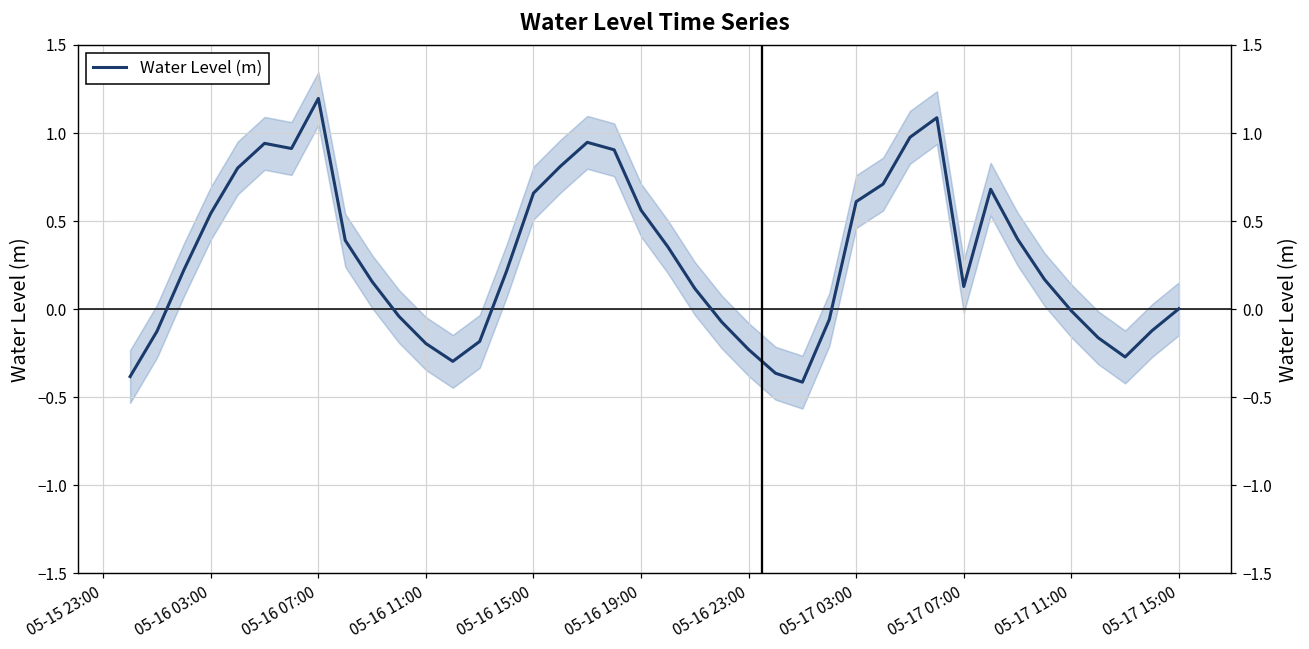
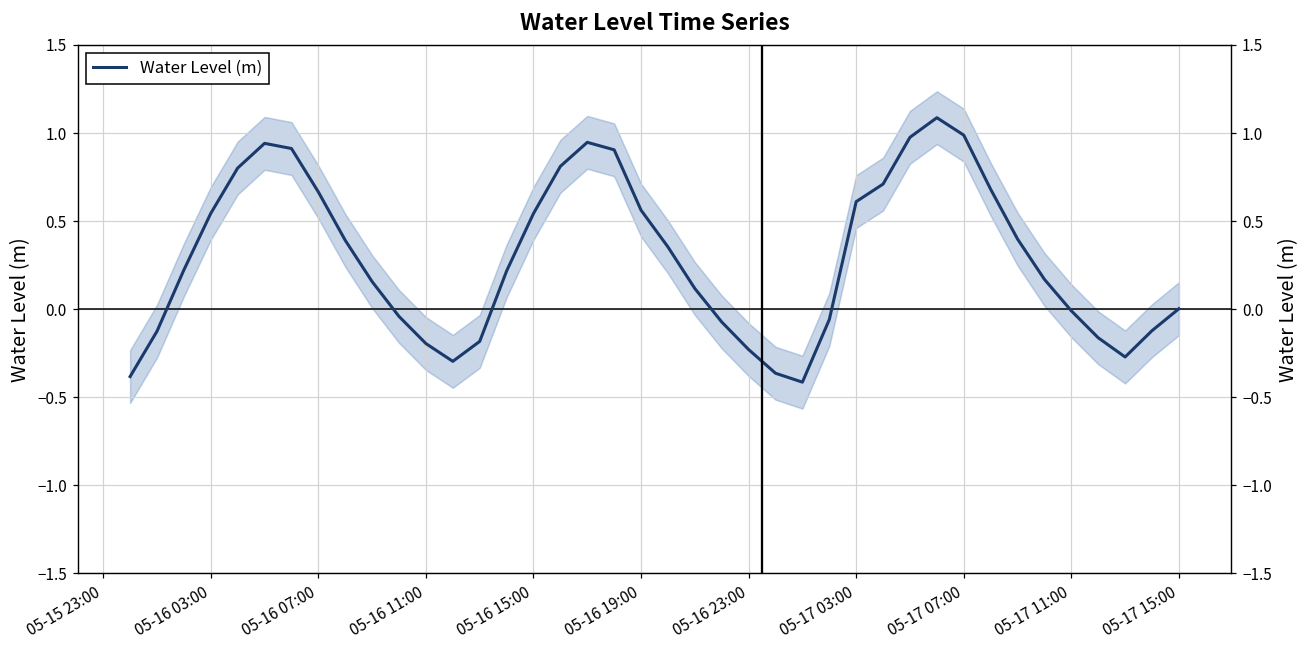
Water Level (m), 05-16 07:00: 1.20 -> 0.67
Water Level (m), 05-16 15:00: 0.66 -> 0.54
Water Level (m), 05-17 07:00: 0.13 -> 0.99
